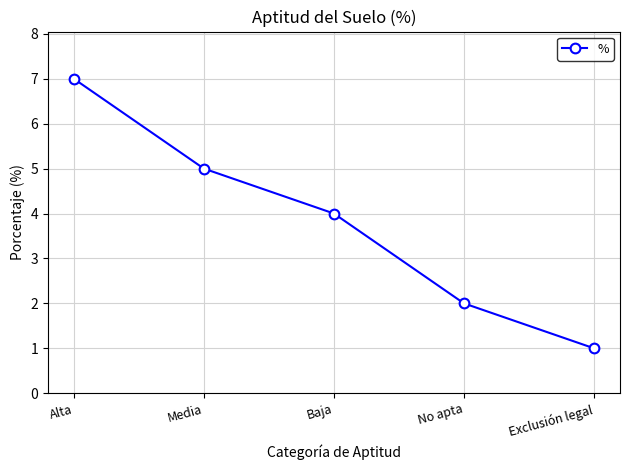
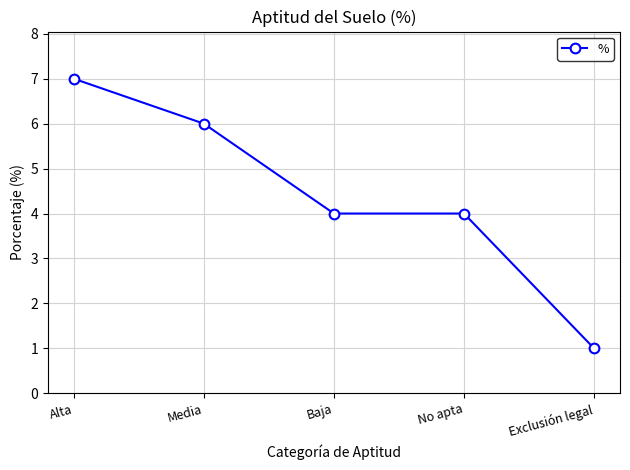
Media: 5 -> 6
No apta: 2 -> 4
